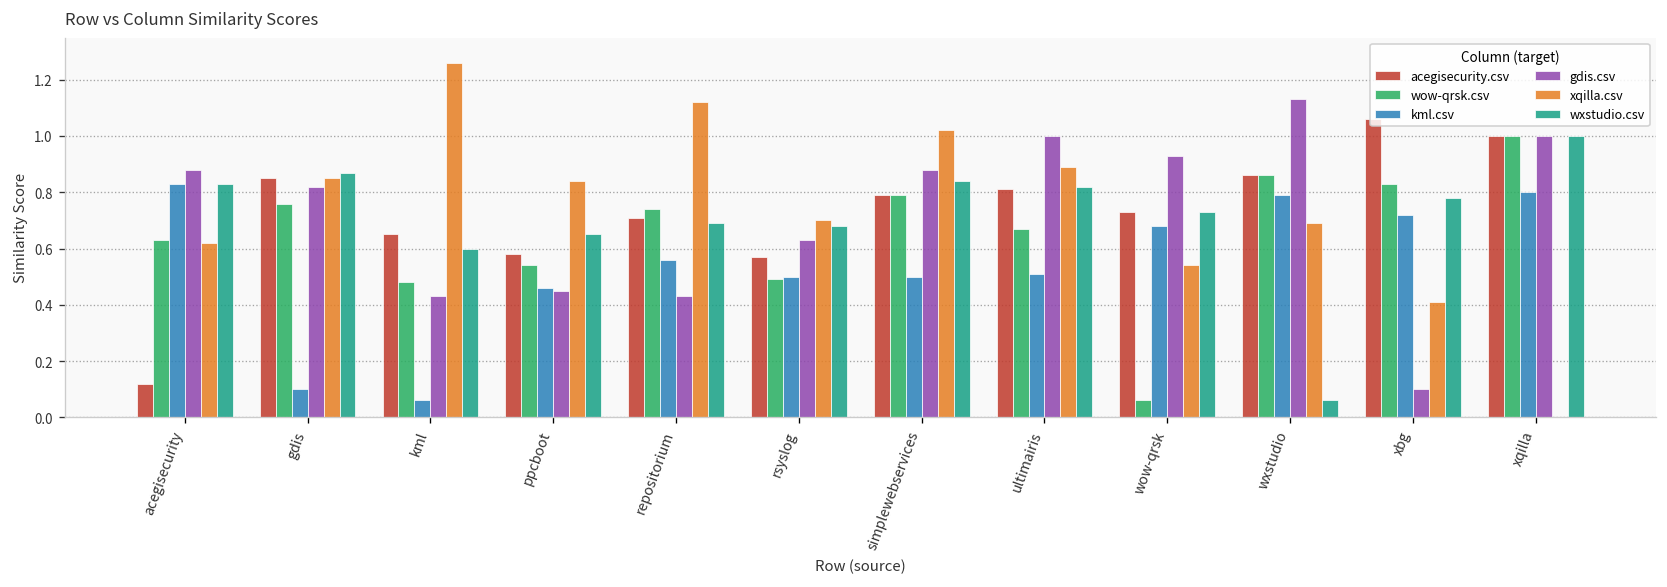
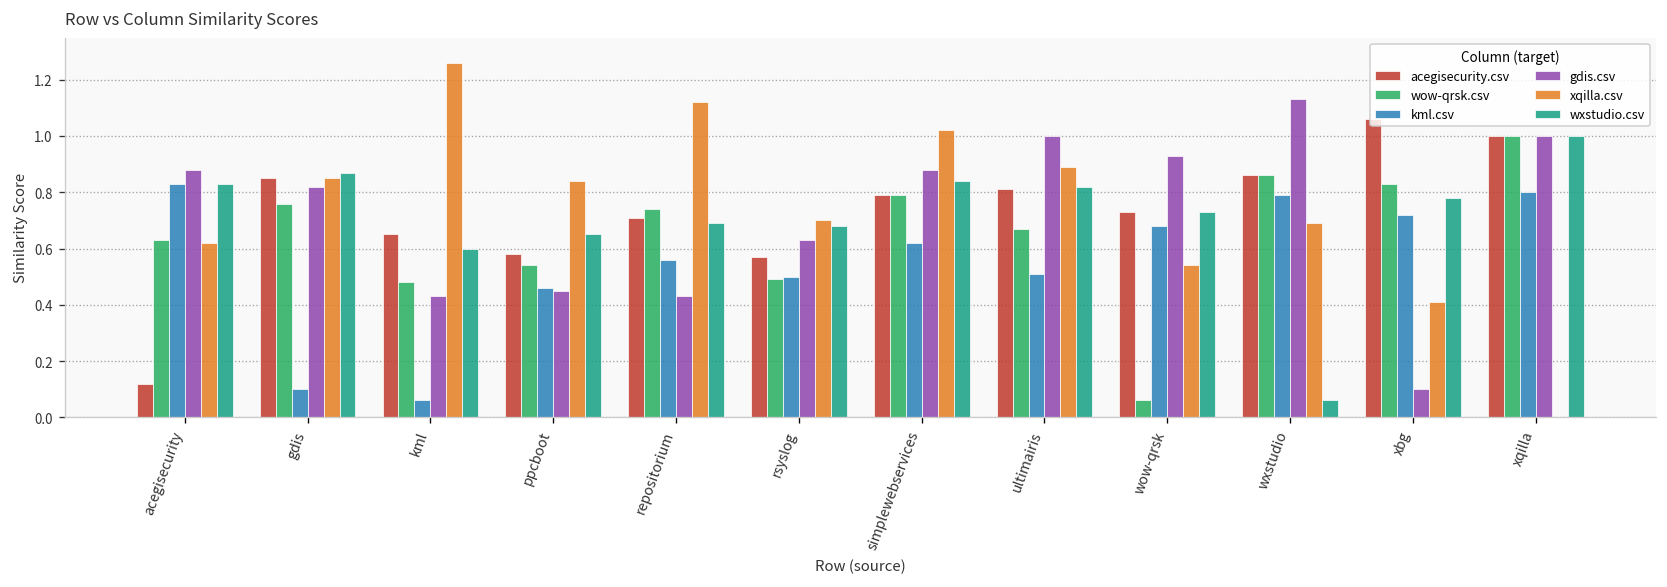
kml.csv, simplewebservices: 0.50 -> 0.62
